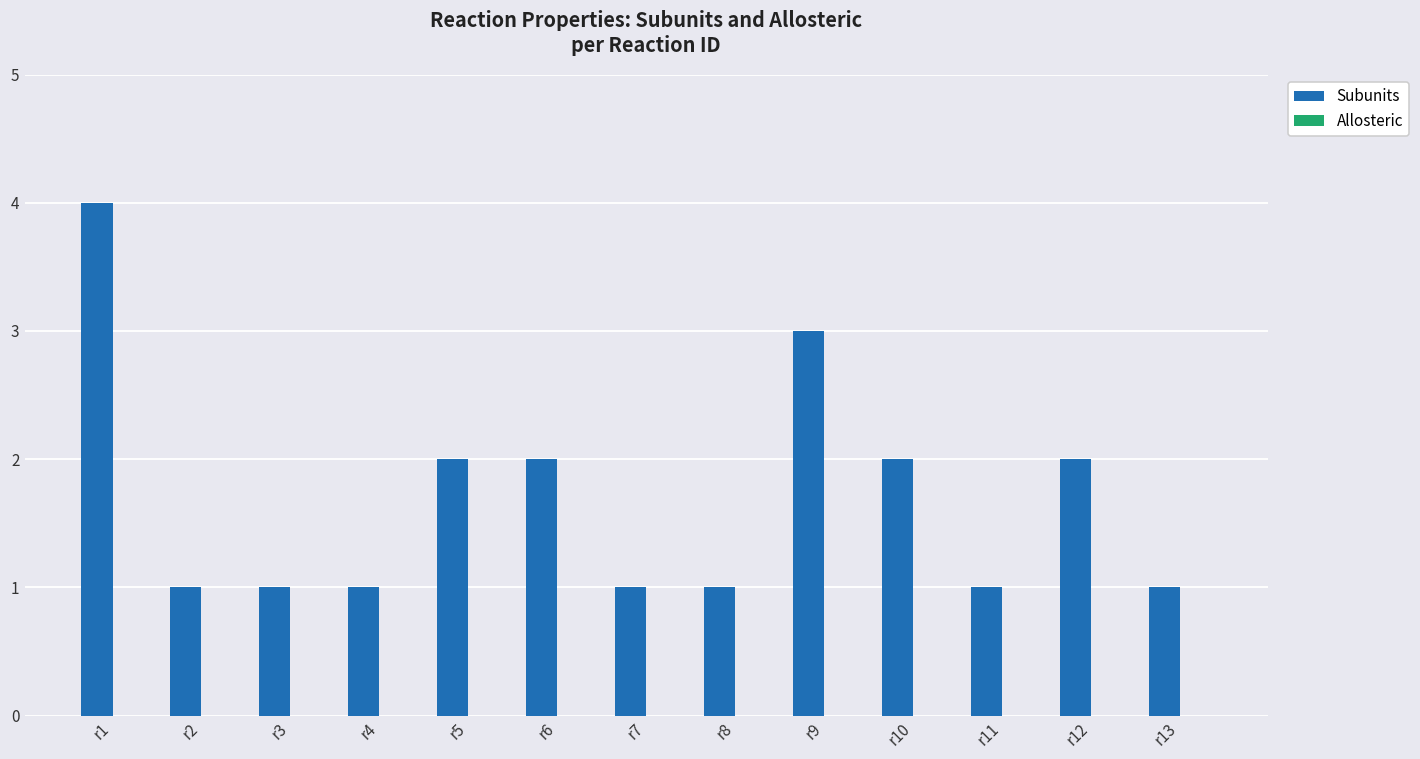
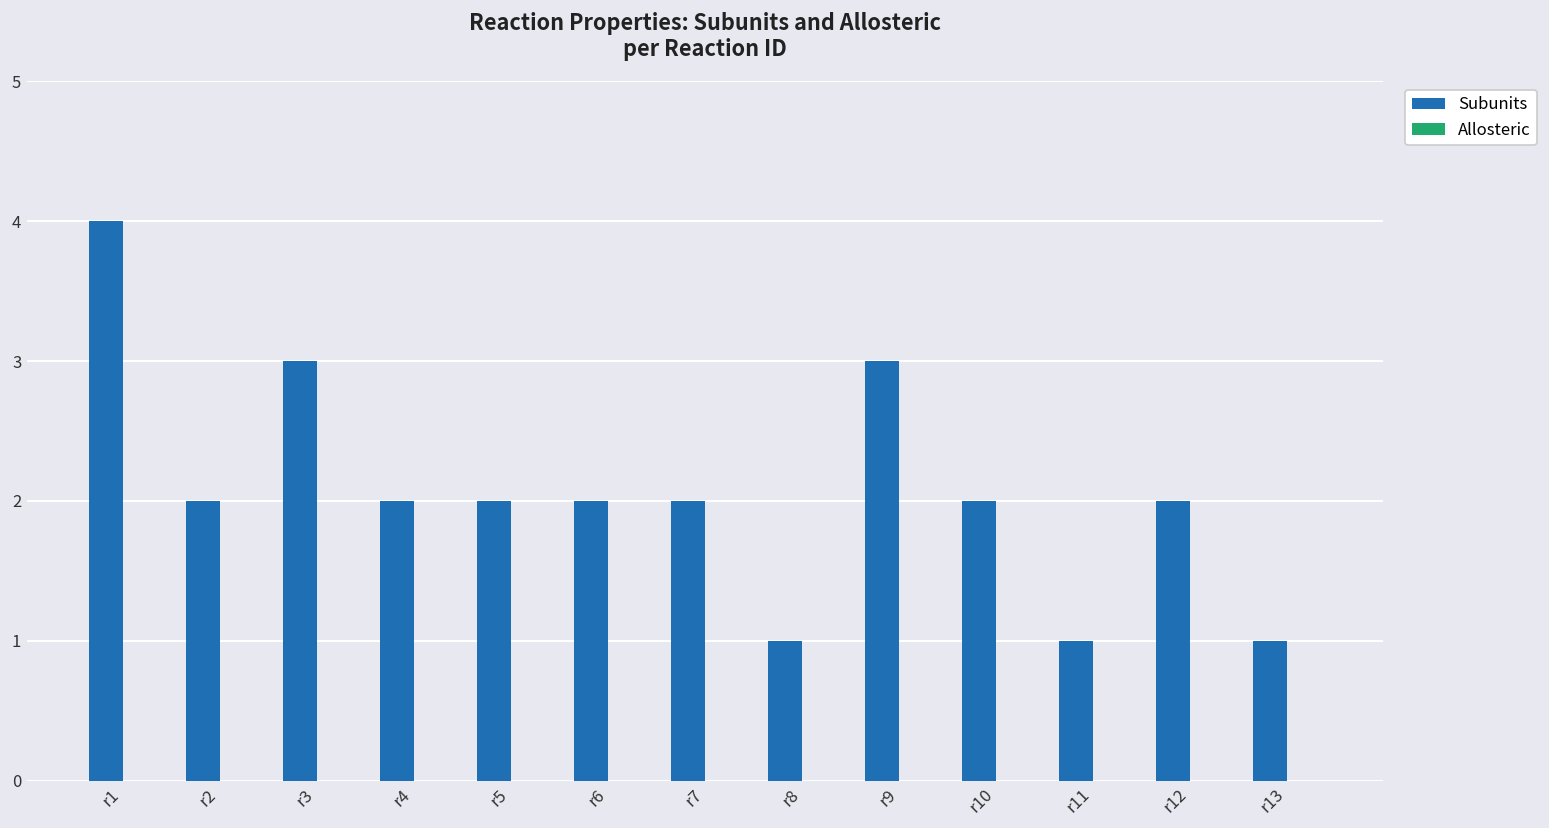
Subunits, r2: 1 -> 2
Subunits, r3: 1 -> 3
Subunits, r4: 1 -> 2
Subunits, r7: 1 -> 2
